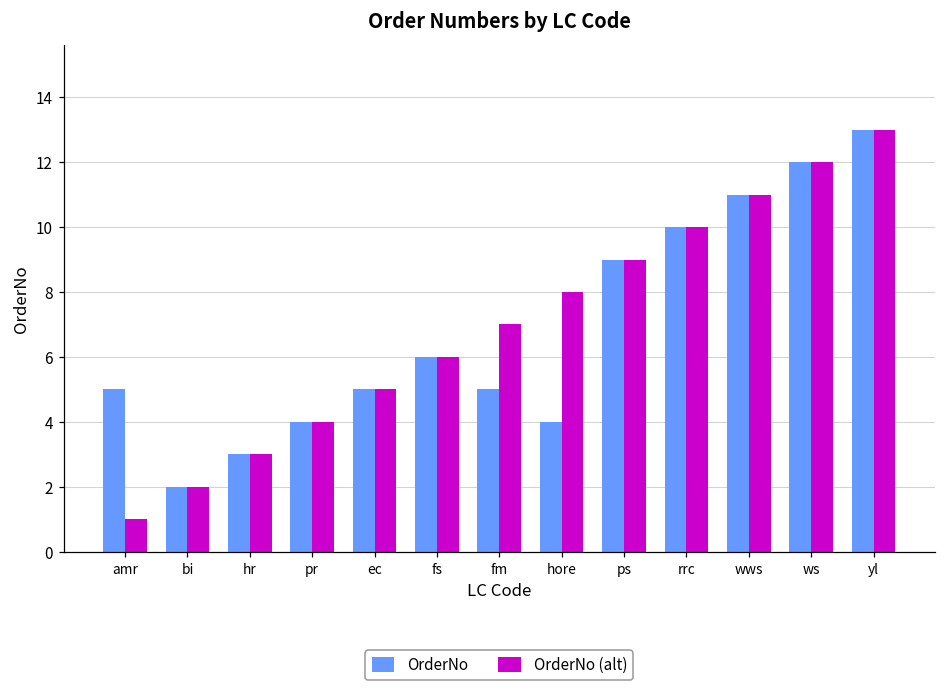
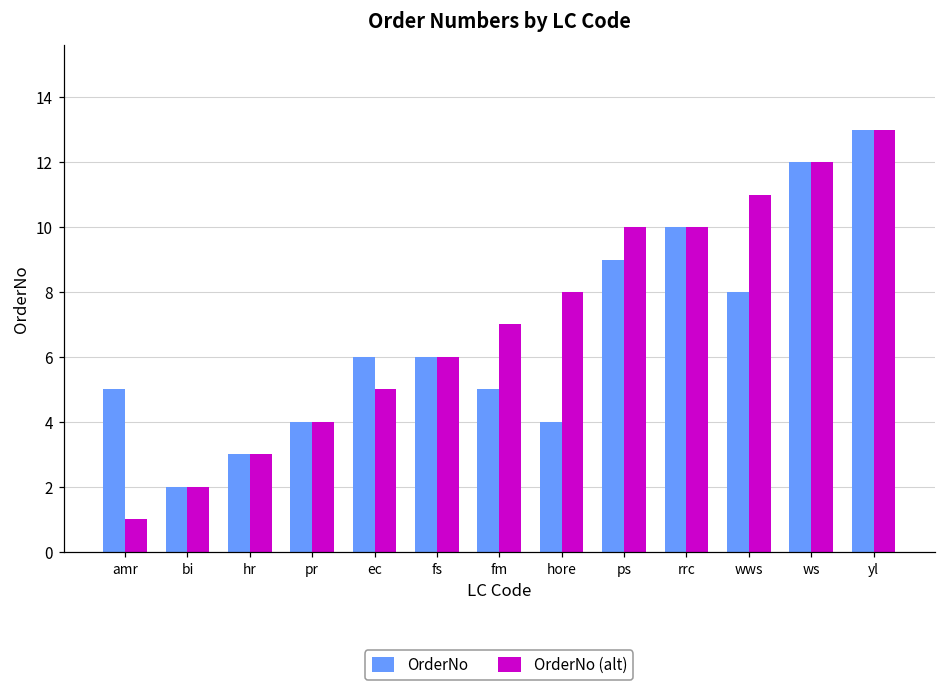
OrderNo, ec: 5 -> 6
OrderNo (alt), ps: 9 -> 10
OrderNo, wws: 11 -> 8
